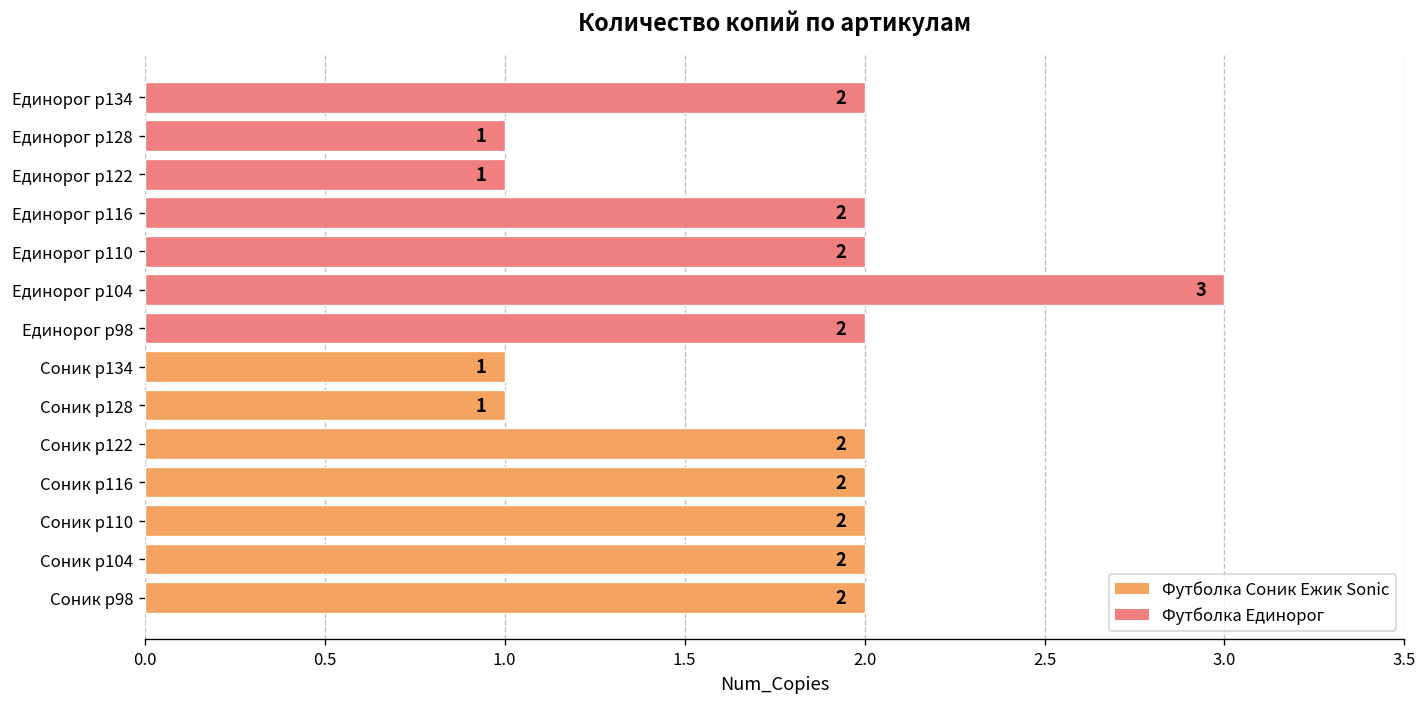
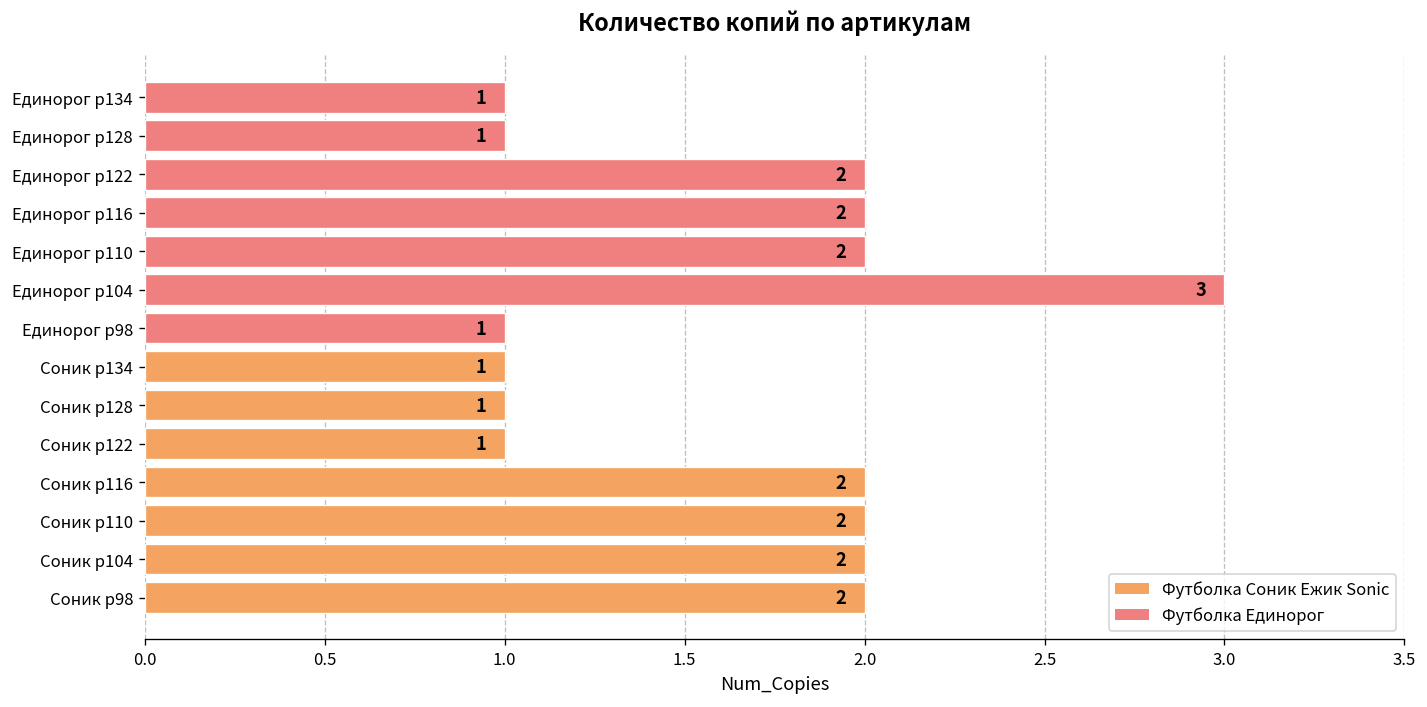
Единорог р134: 2 -> 1
Единорог р122: 1 -> 2
Единорог р98: 2 -> 1
Соник р122: 2 -> 1
